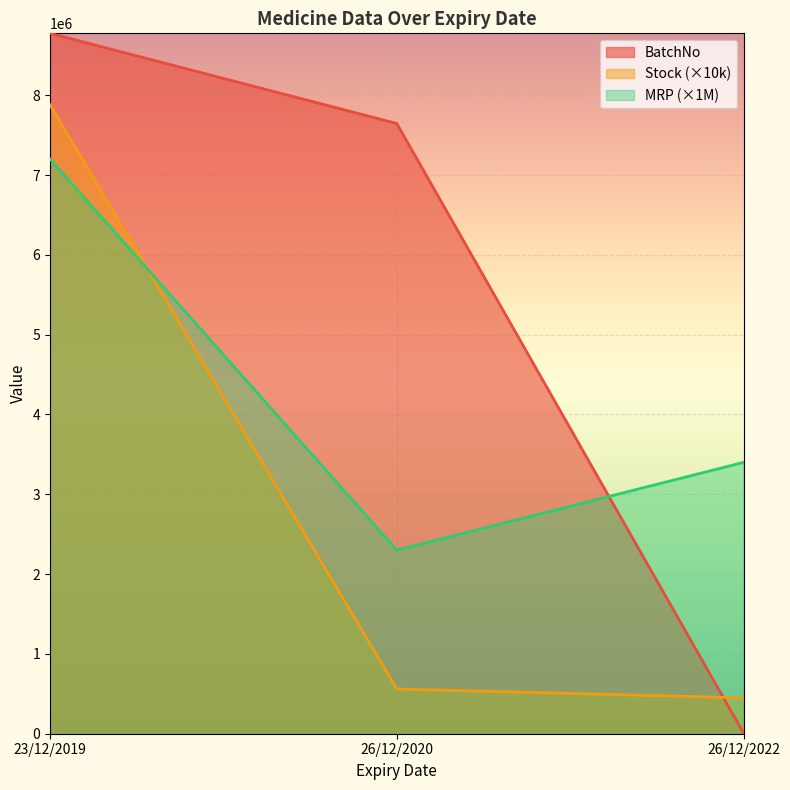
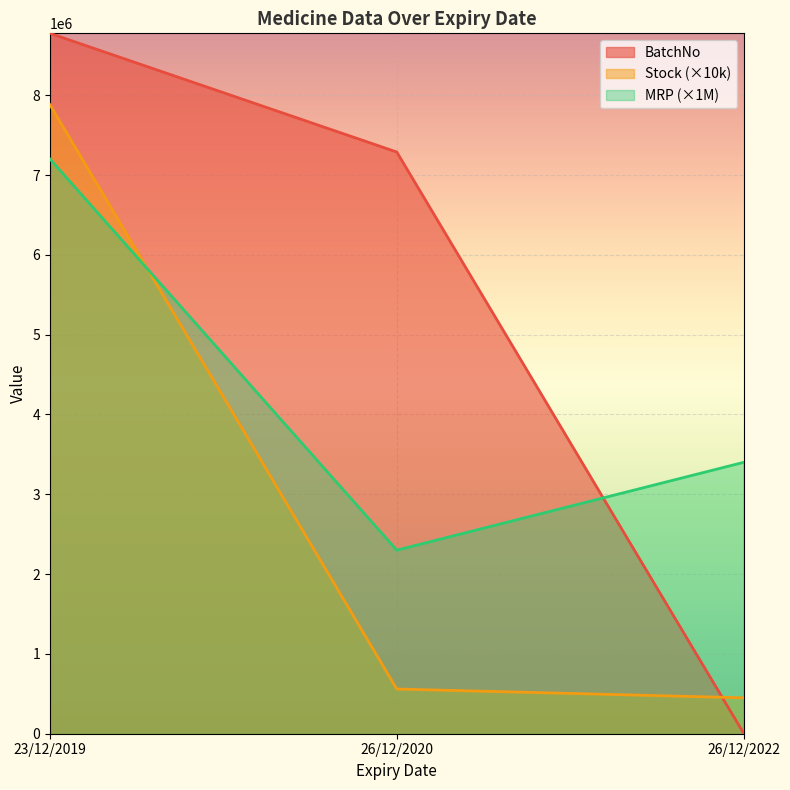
BatchNo, 26/12/2020: 7600000 -> 7300000
